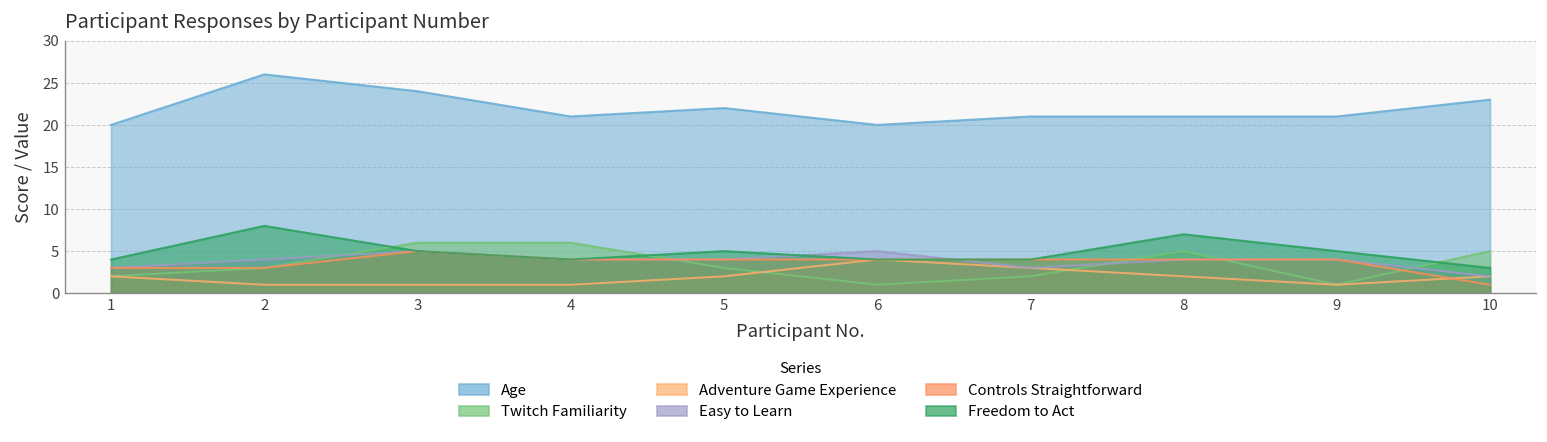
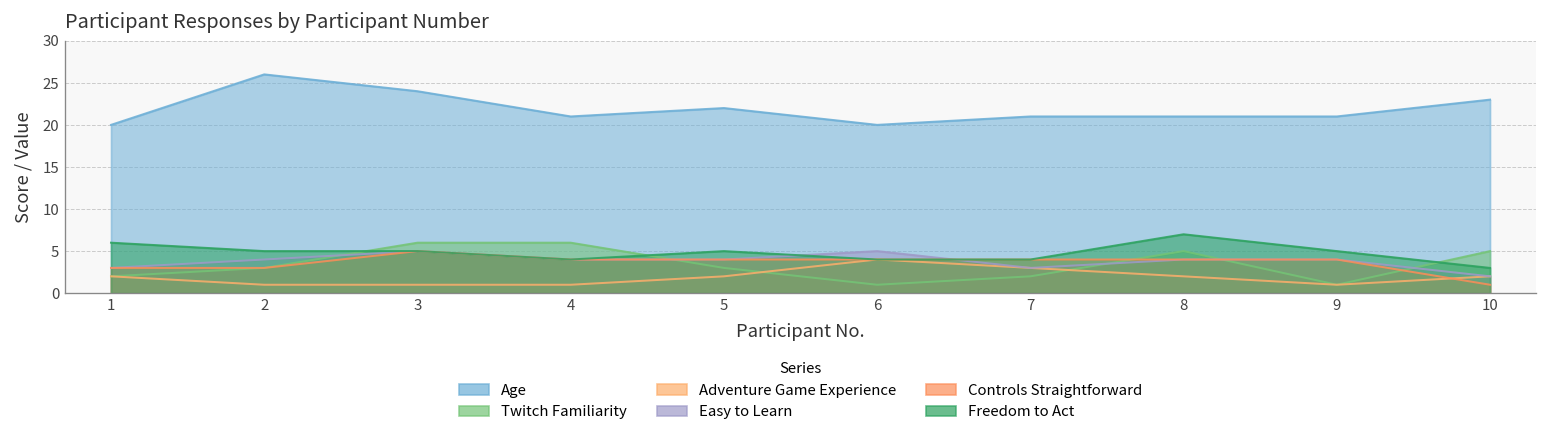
Freedom to Act, 1: 4 -> 6
Freedom to Act, 2: 8 -> 5
